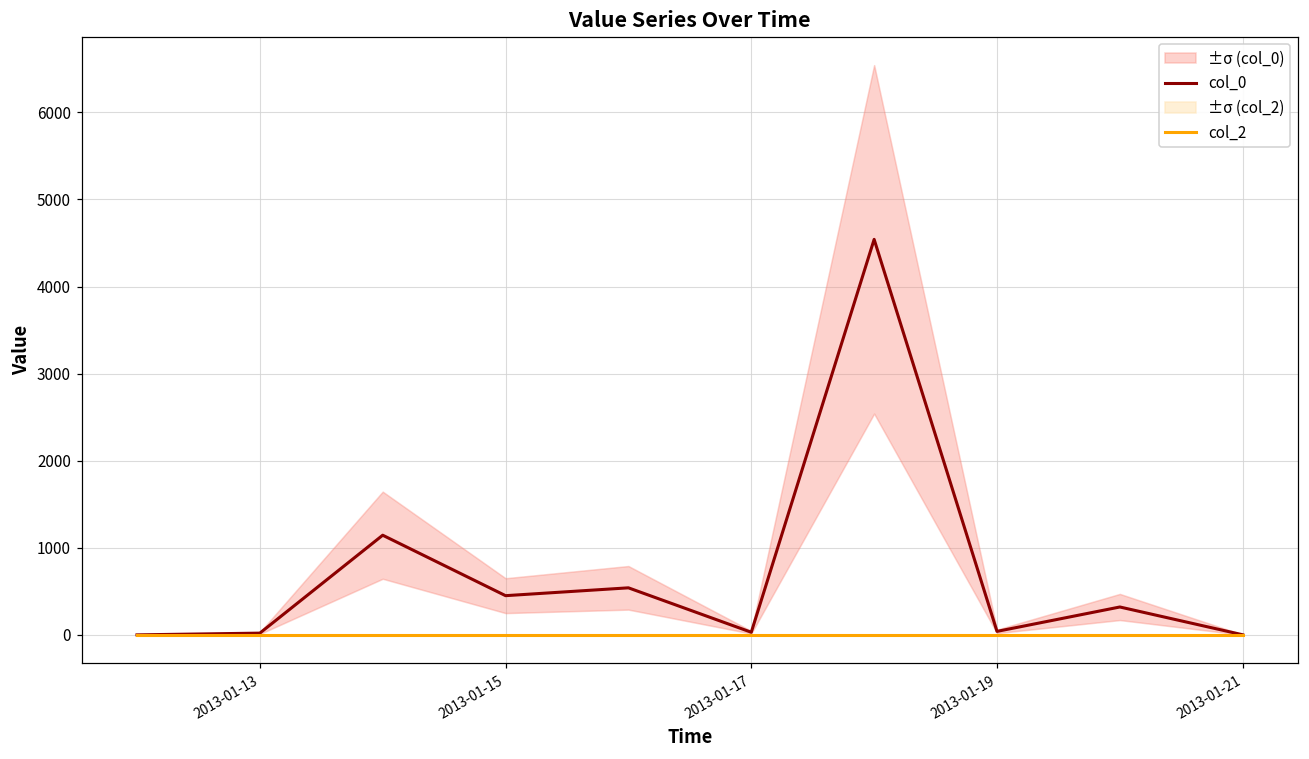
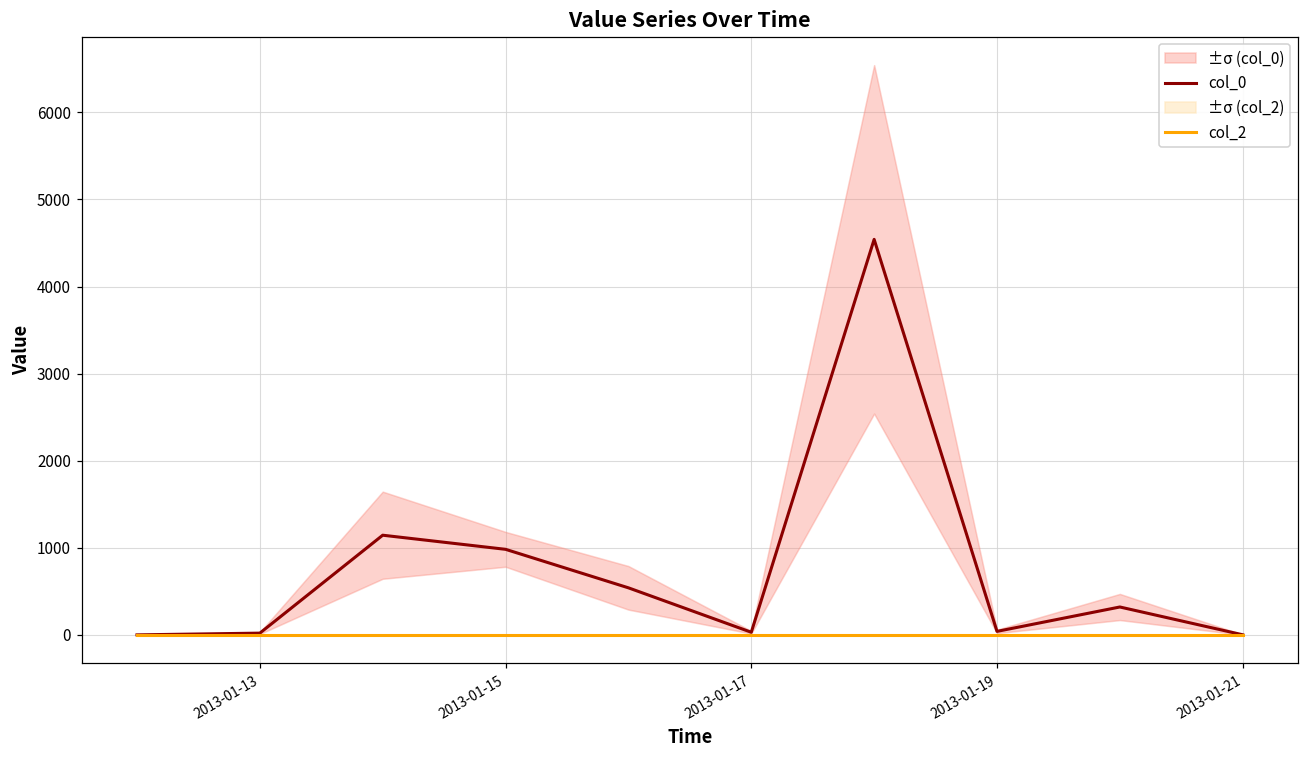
col_0, 2013-01-15: 500 -> 1000
